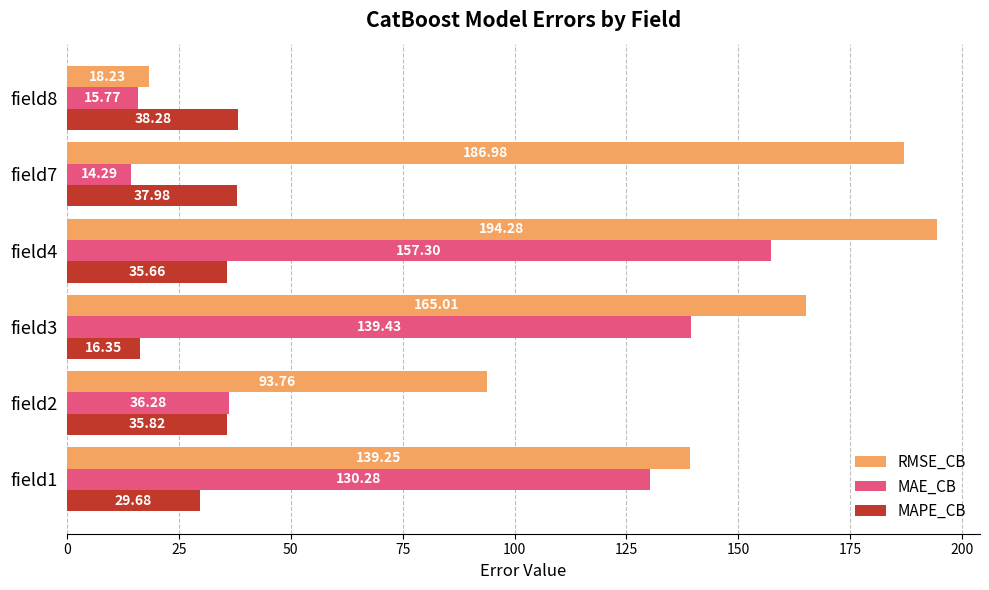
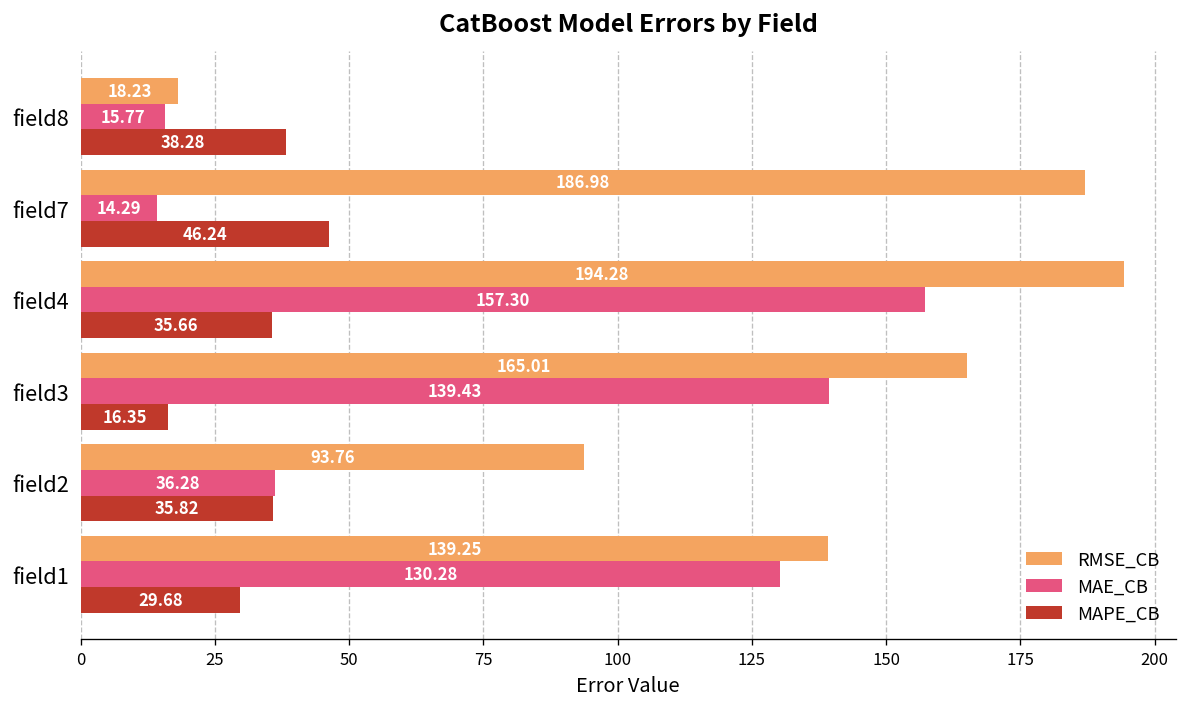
MAPE_CB, field7: 37.98 -> 46.24
